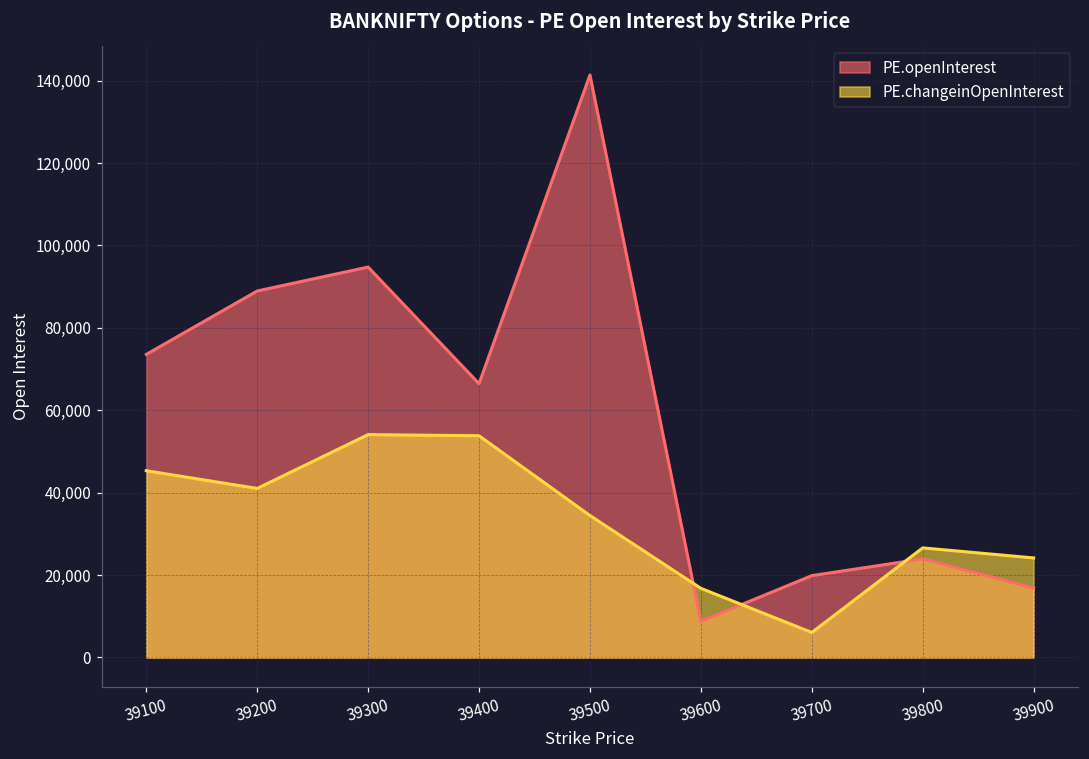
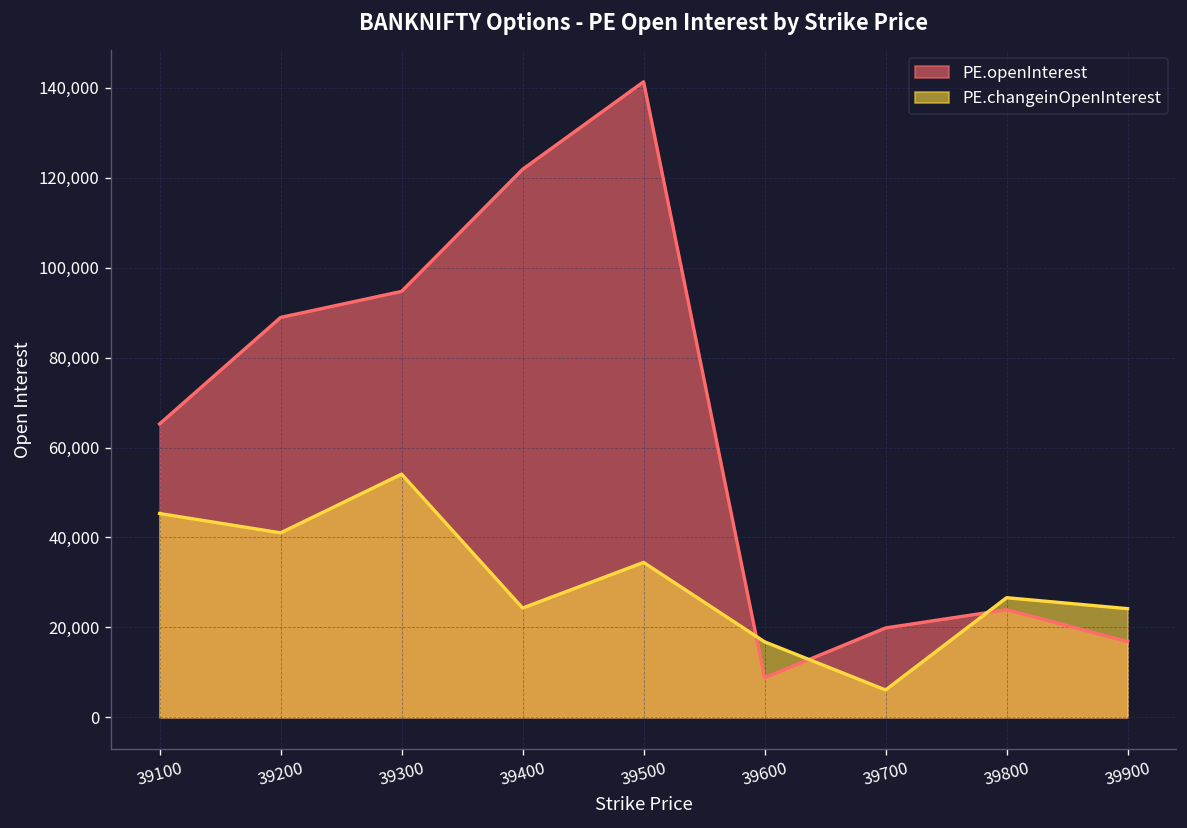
PE.openInterest, 39100: 74,000 -> 65,000
PE.openInterest, 39400: 66,000 -> 122,000
PE.changeinOpenInterest, 39400: 54,000 -> 24,000
